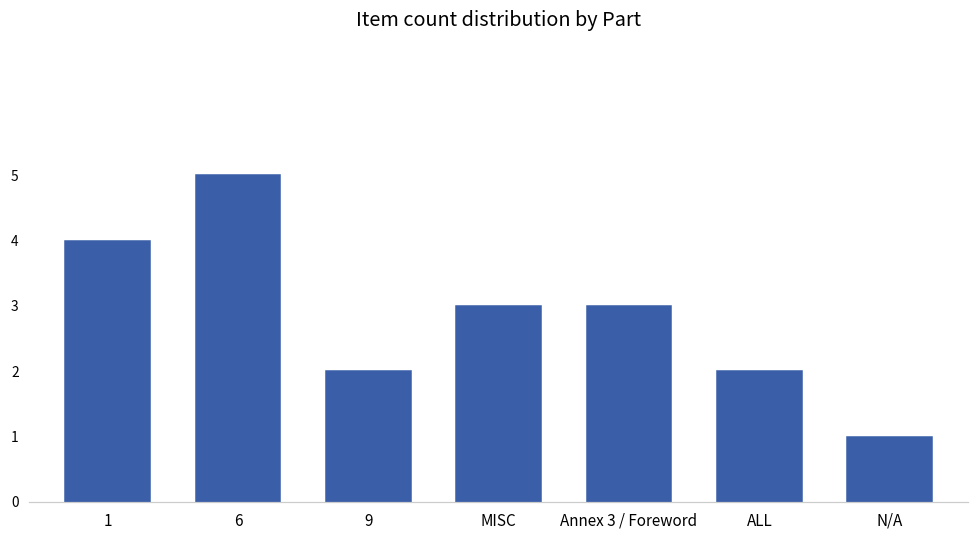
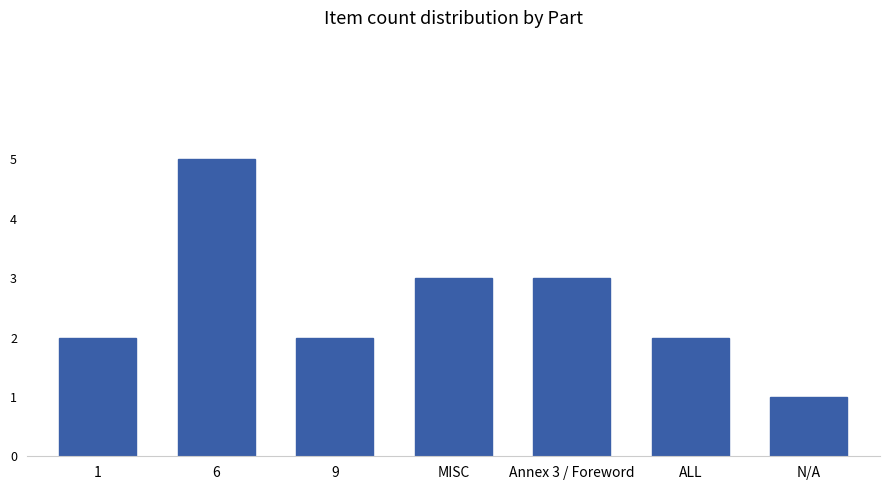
1: 4 -> 2
